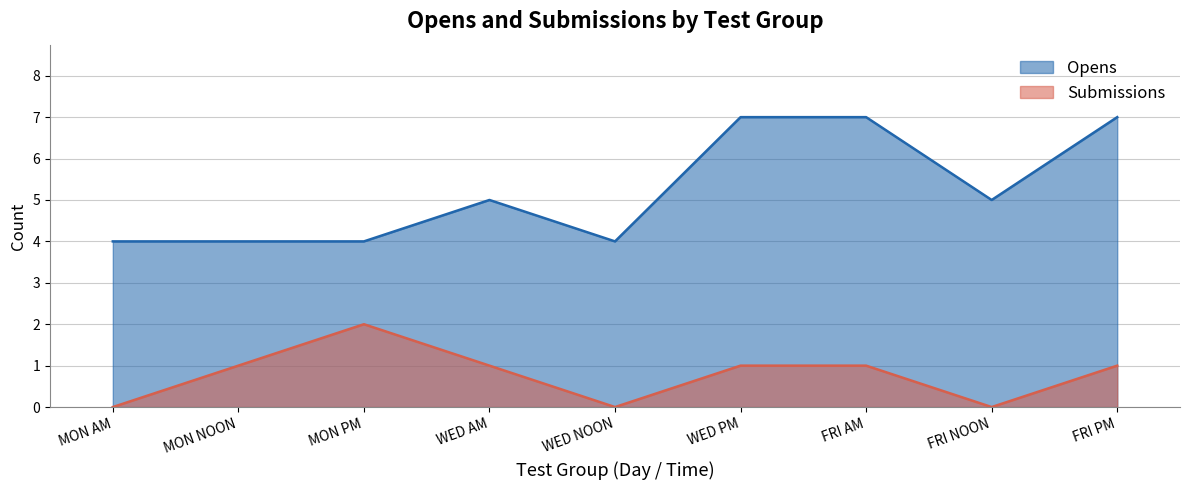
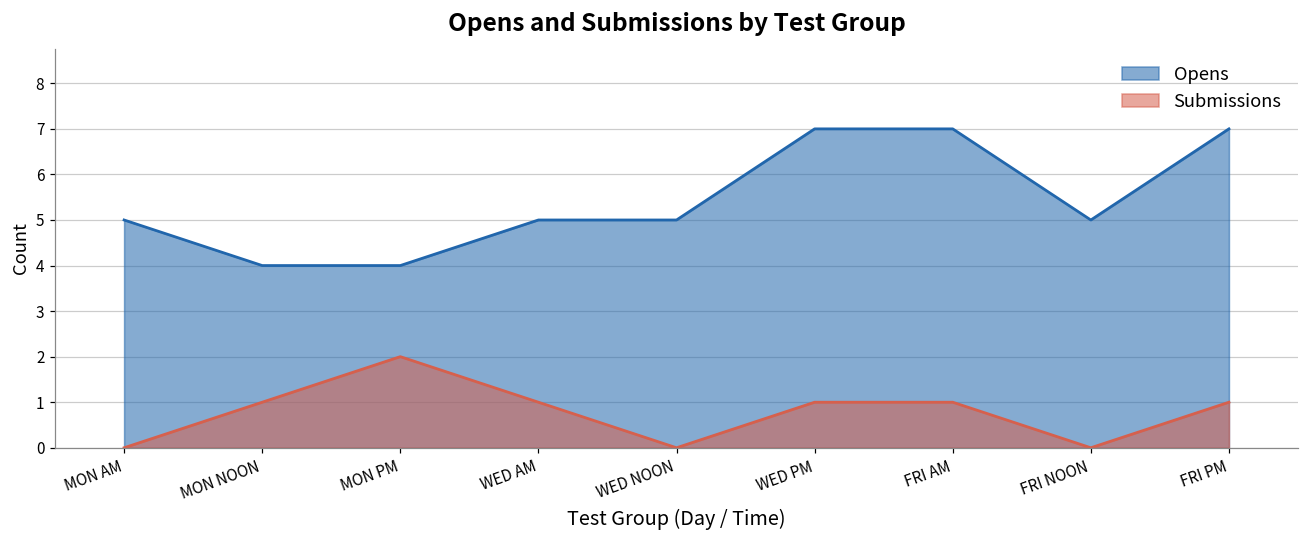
Opens, MON AM: 4 -> 5
Opens, WED NOON: 4 -> 5
